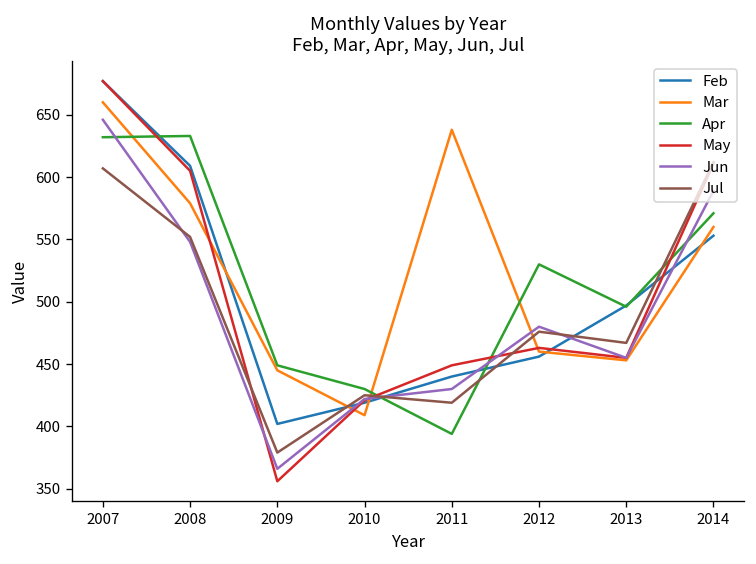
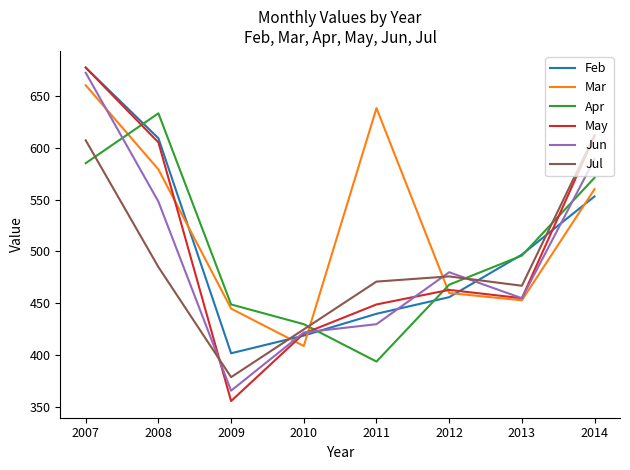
Apr, 2007: 632 -> 585
Jun, 2007: 646 -> 672
Jul, 2008: 552 -> 485
Jul, 2011: 419 -> 471
Apr, 2012: 530 -> 468
